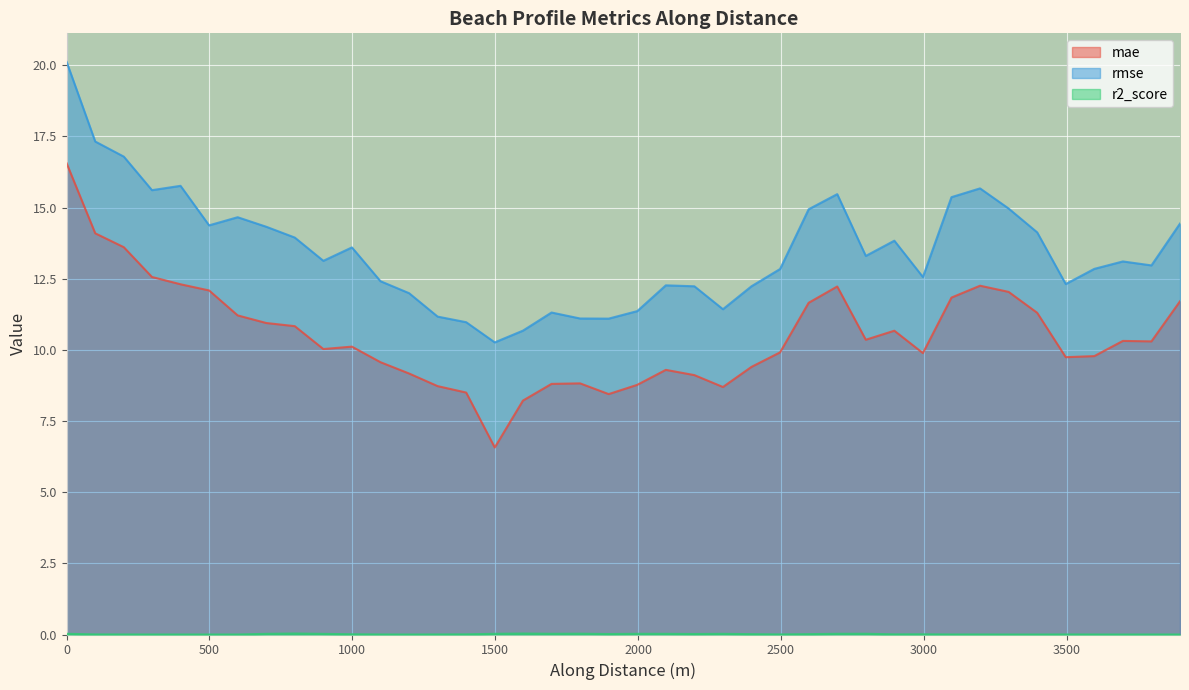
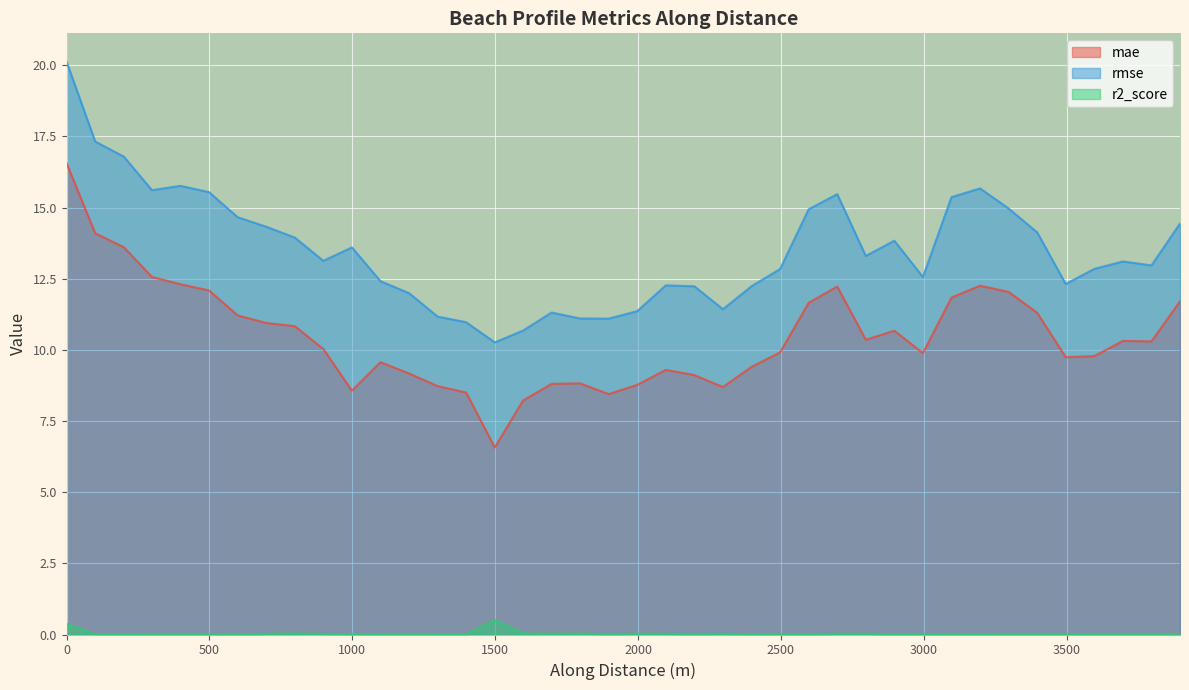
r2_score, 0: 0.0 -> 0.4
rmse, 500: 14.4 -> 15.5
mae, 1000: 10.1 -> 8.6
r2_score, 1500: 0.0 -> 0.5
